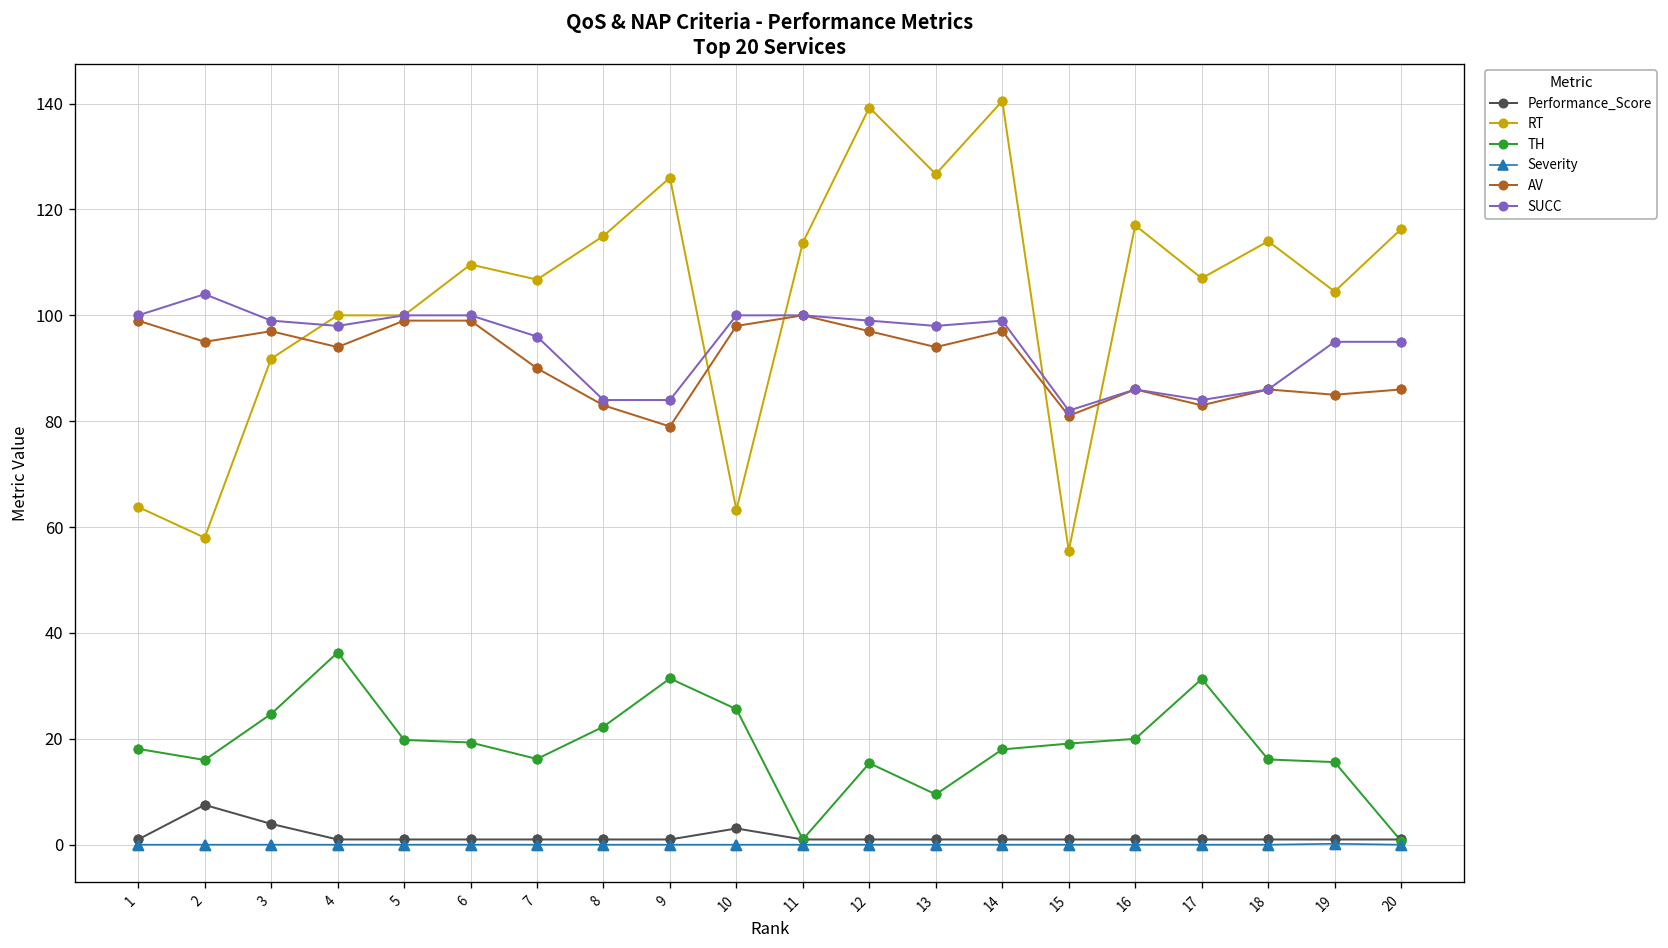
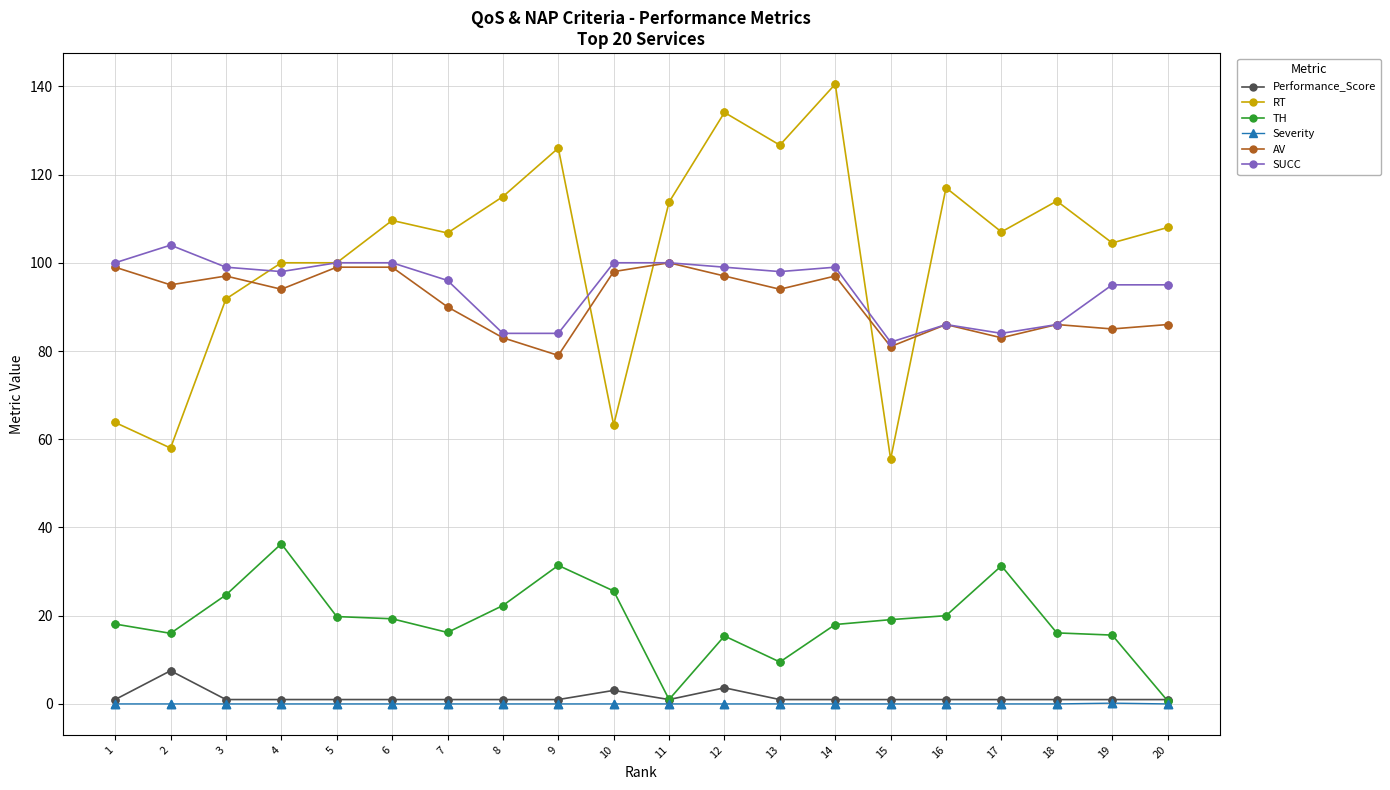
Performance_Score, 3: 4 -> 1
Performance_Score, 12: 1 -> 4
RT, 12: 139 -> 134
RT, 20: 116 -> 108
